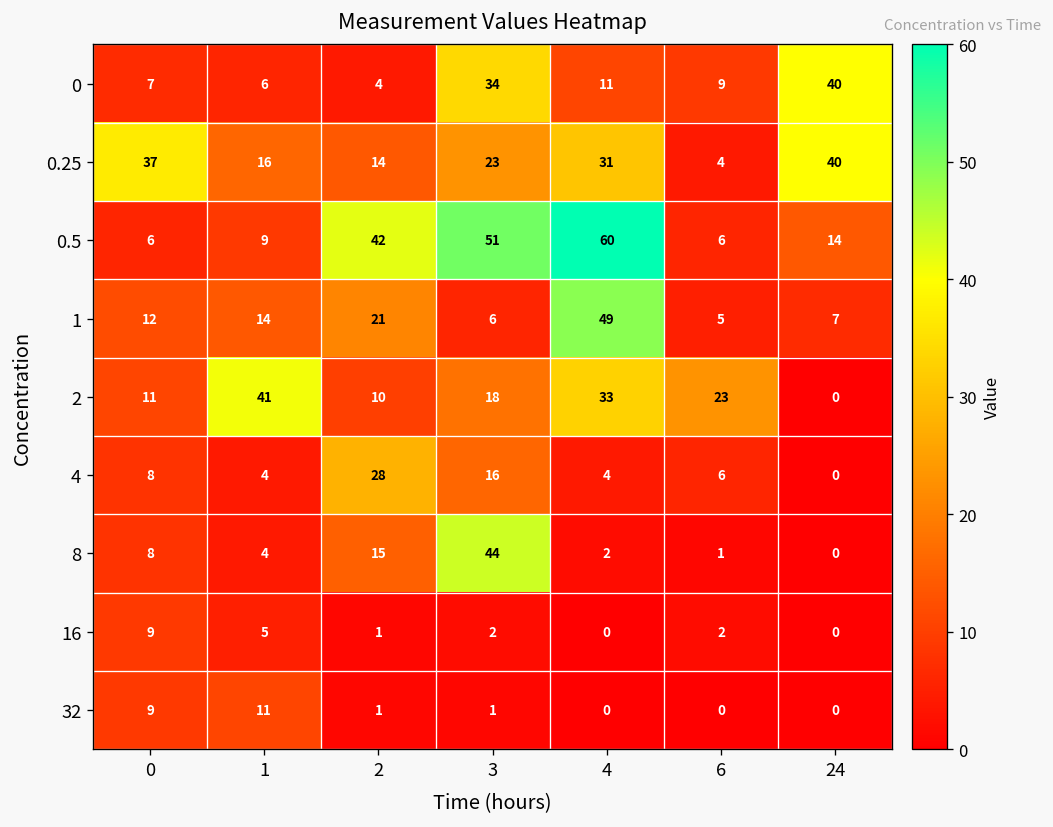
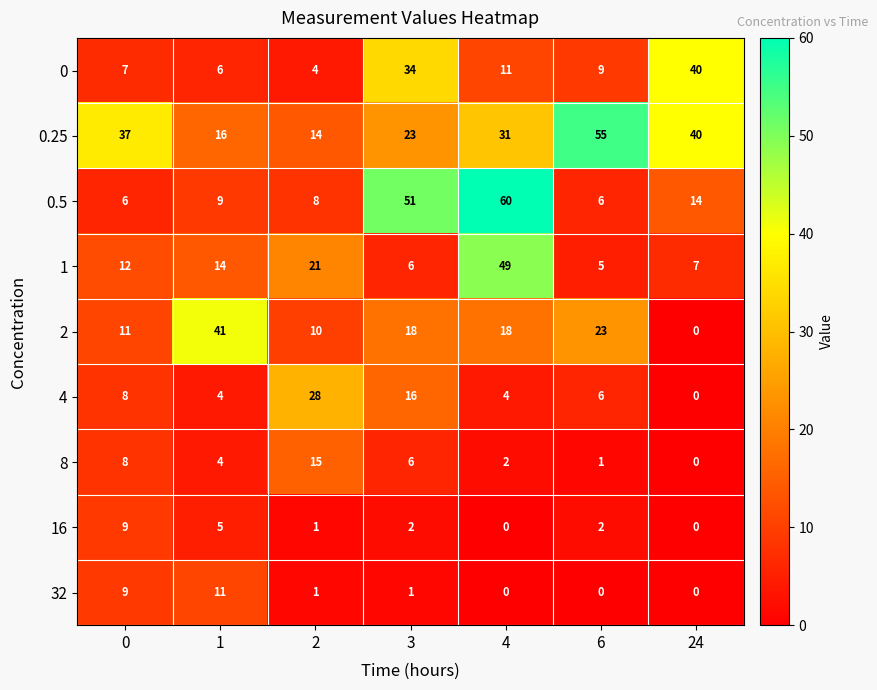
0.25, 6: 4 -> 55
0.5, 2: 42 -> 8
2, 4: 33 -> 18
8, 3: 44 -> 6
